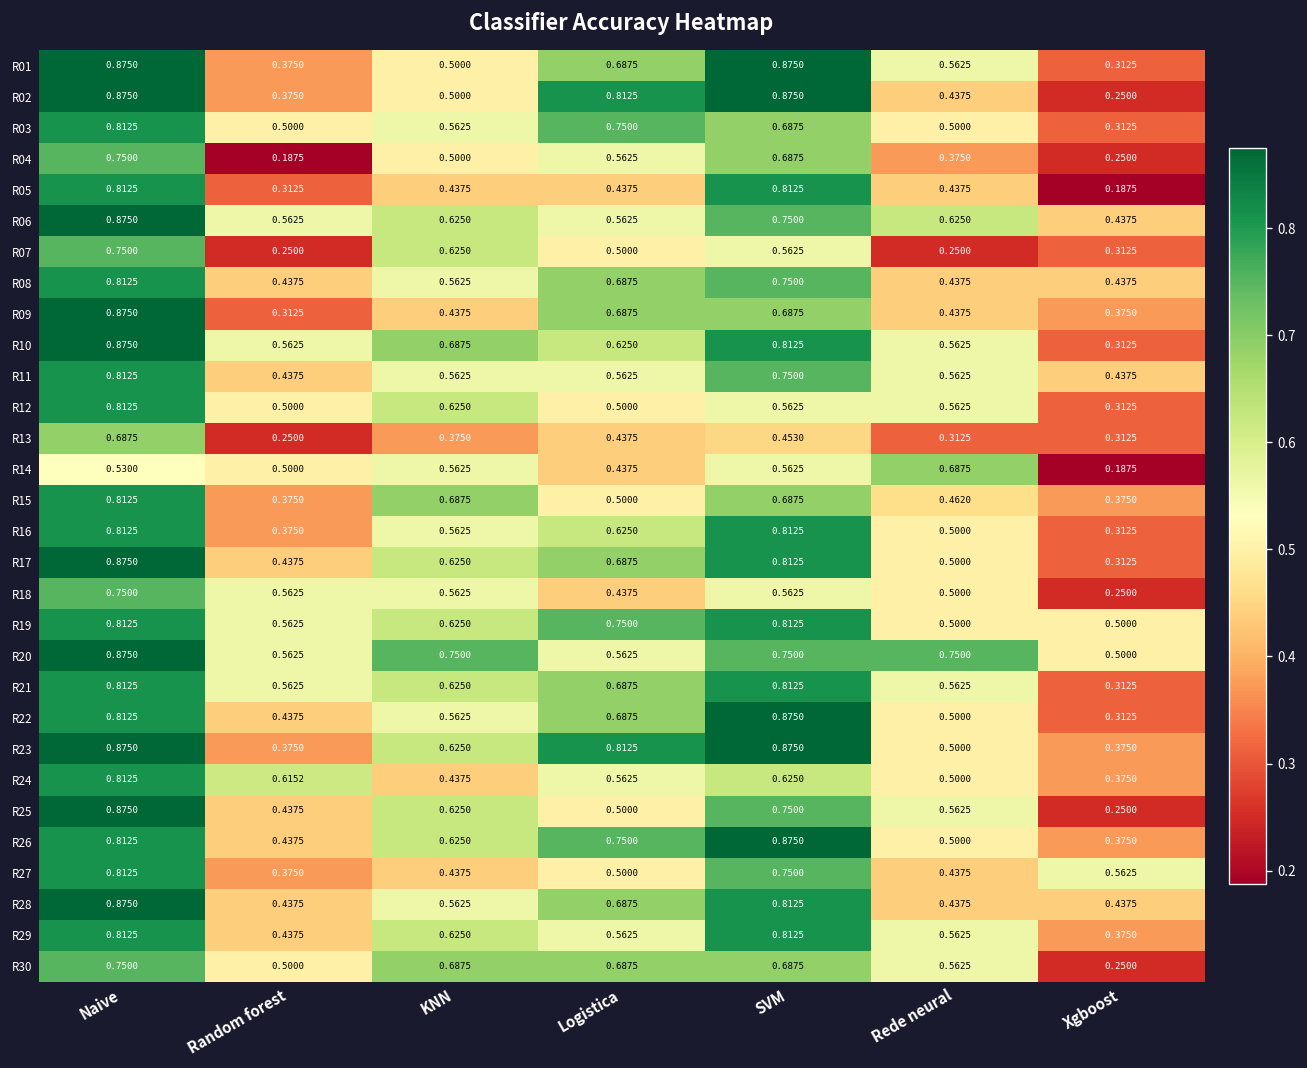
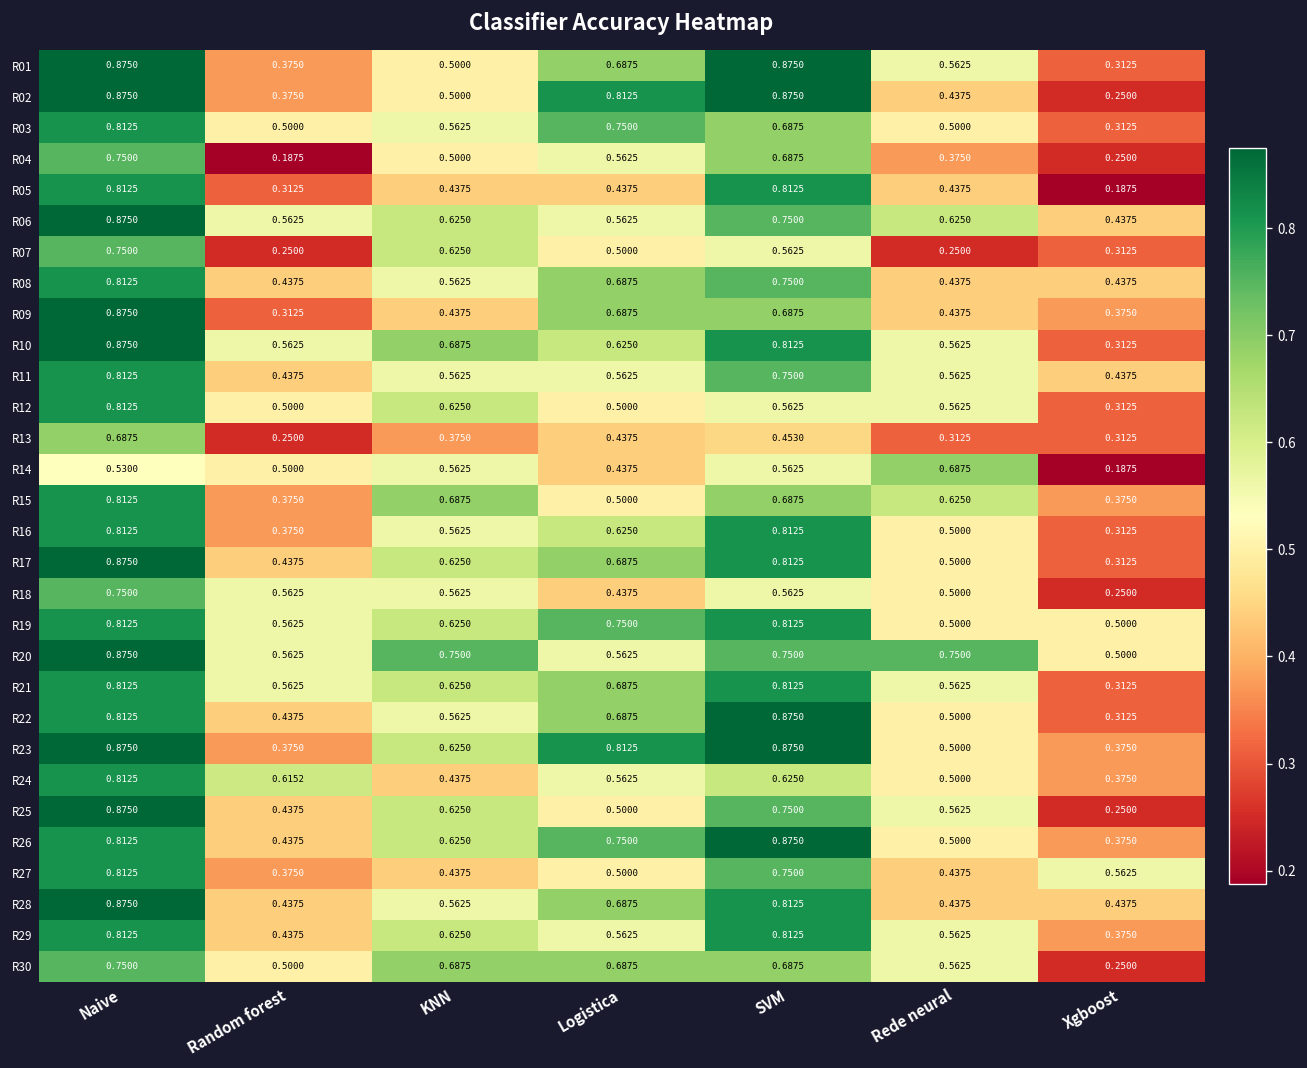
R15, Rede neural: 0.4620 -> 0.6250
